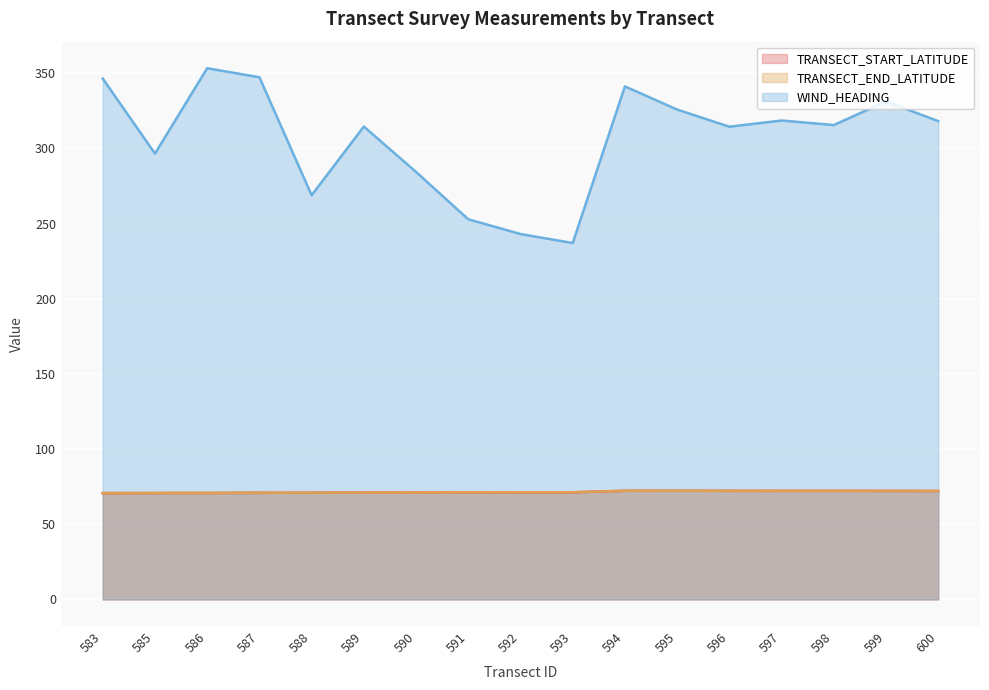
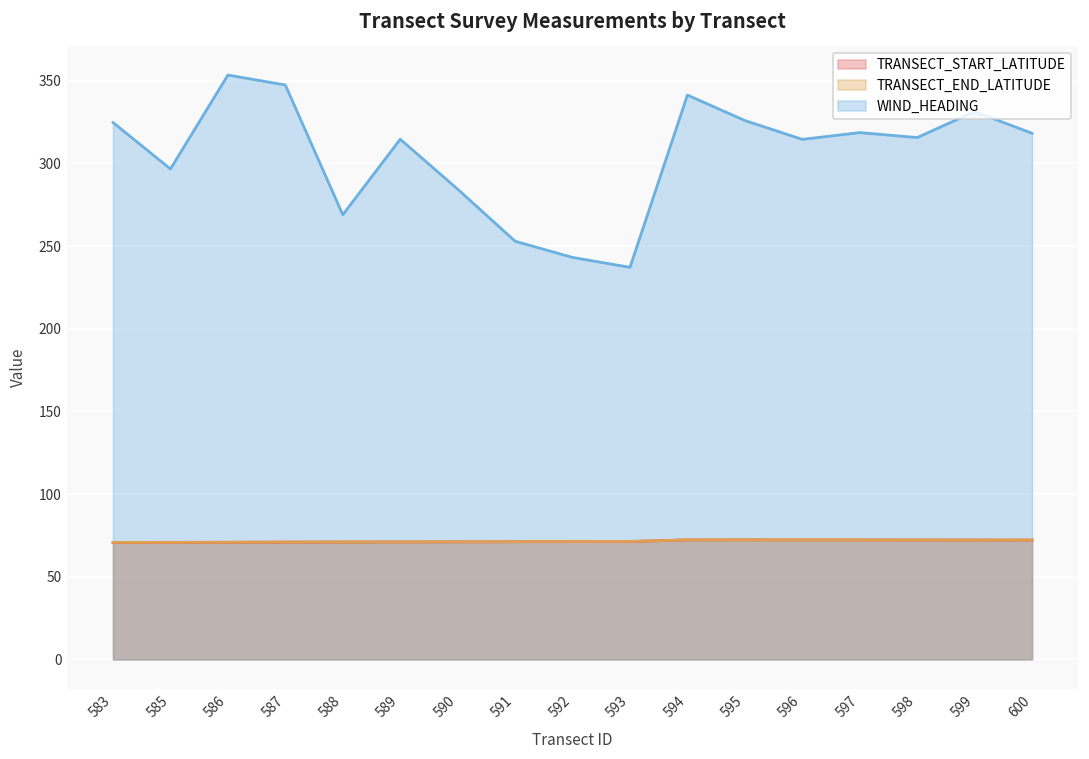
WIND_HEADING, 583: 347 -> 325
